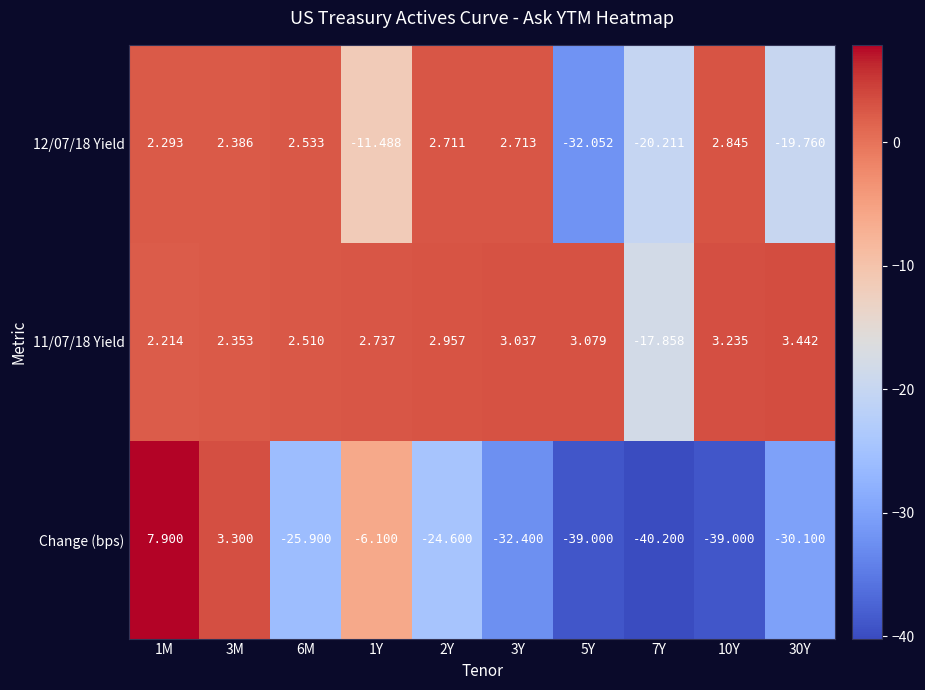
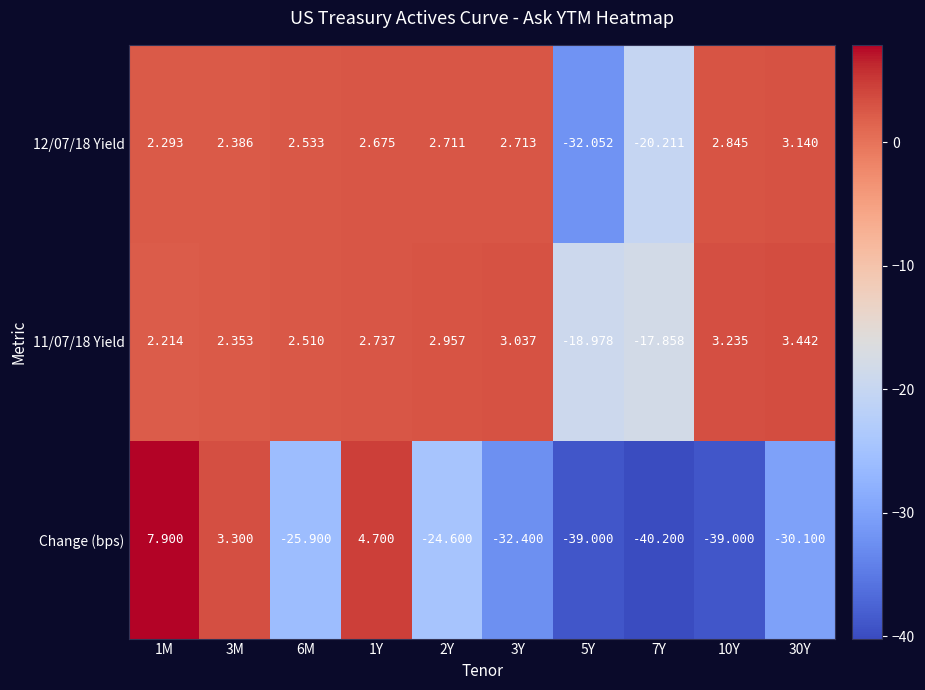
12/07/18 Yield, 1Y: -11.488 -> 2.675
12/07/18 Yield, 30Y: -19.760 -> 3.140
11/07/18 Yield, 5Y: 3.079 -> -18.978
Change (bps), 1Y: -6.100 -> 4.700
